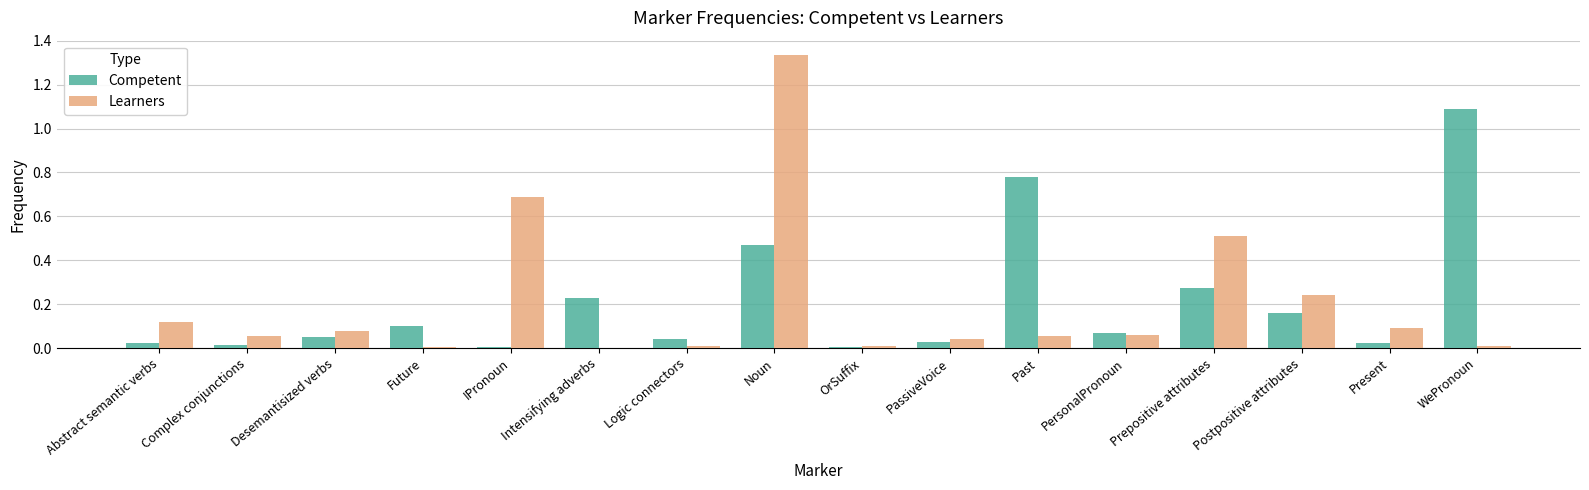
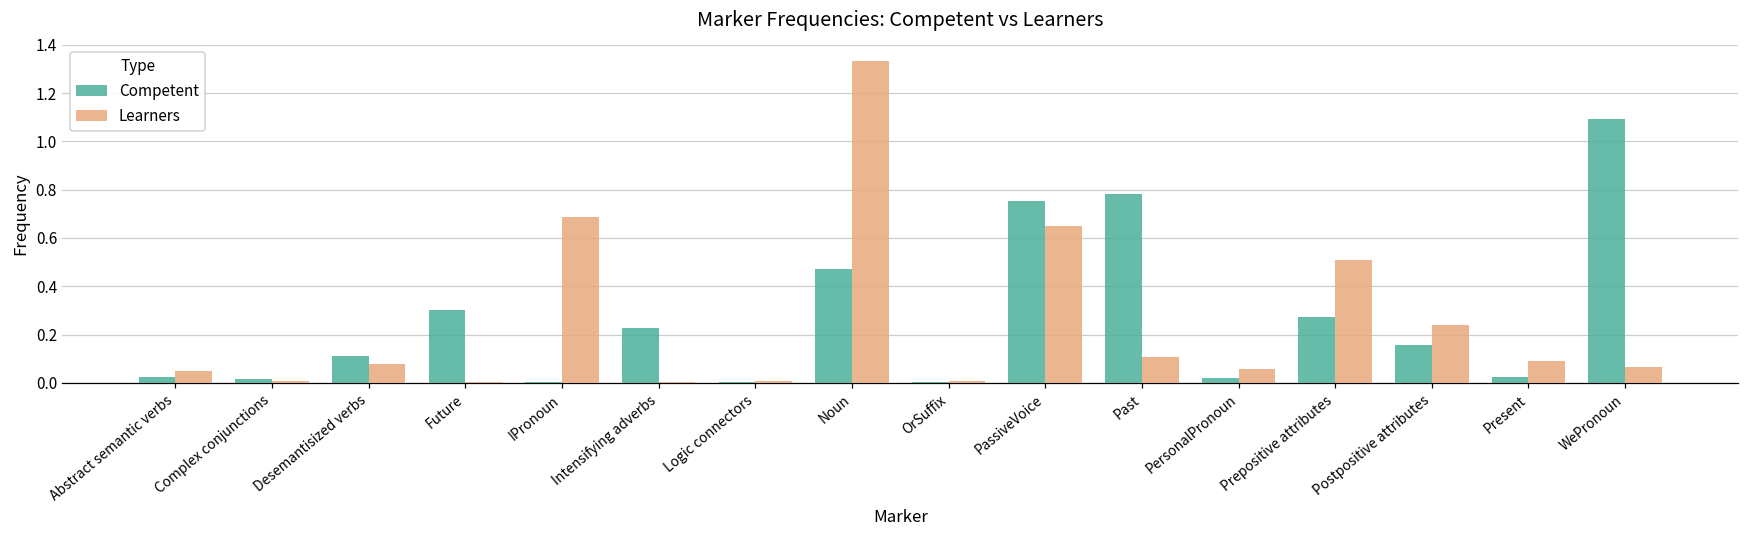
Learners, Abstract semantic verbs: 0.12 -> 0.05
Learners, Complex conjunctions: 0.06 -> 0.01
Competent, Desemantisized verbs: 0.05 -> 0.11
Competent, Future: 0.1 -> 0.3
Competent, Logic connectors: 0.04 -> 0.00
Competent, PassiveVoice: 0.03 -> 0.75
Learners, PassiveVoice: 0.04 -> 0.65
Learners, Past: 0.06 -> 0.11
Competent, PersonalPronoun: 0.07 -> 0.02
Learners, WePronoun: 0.01 -> 0.07
